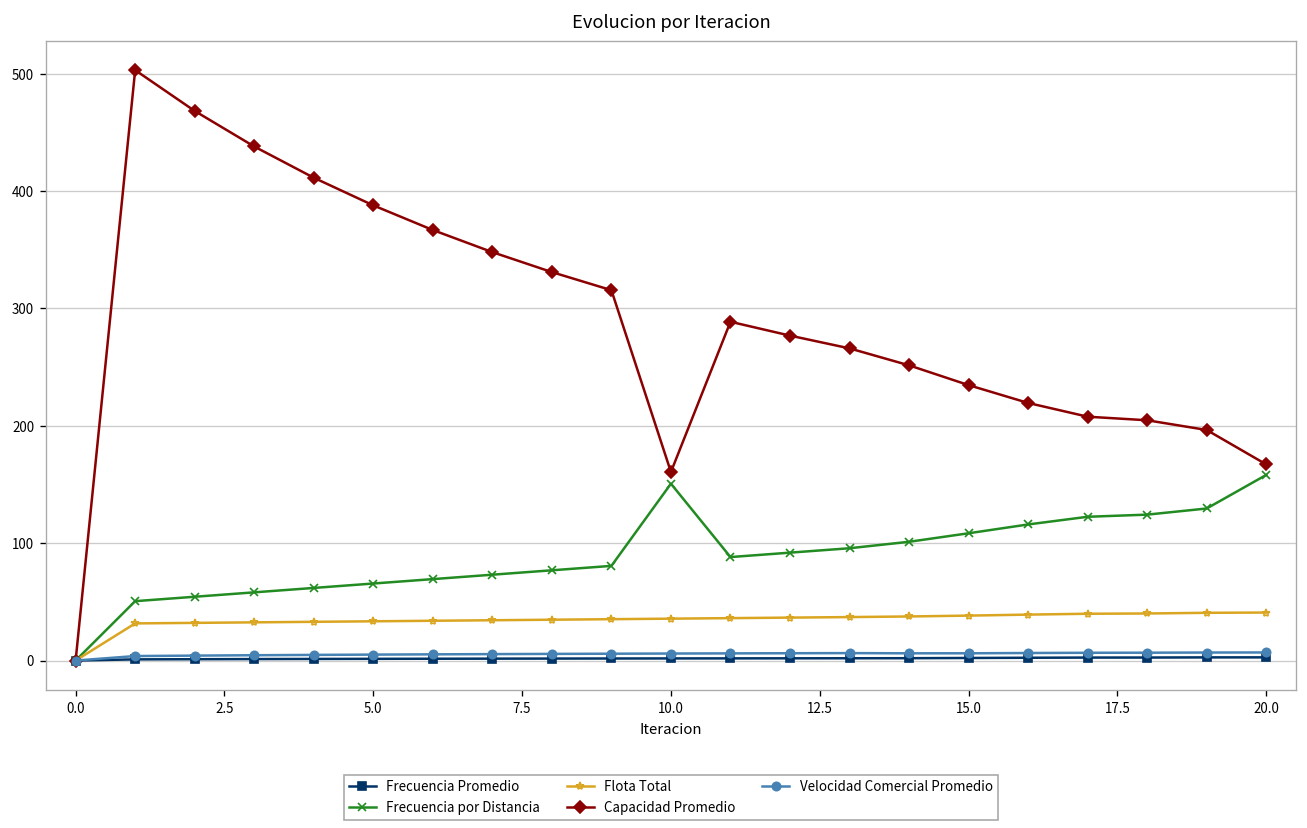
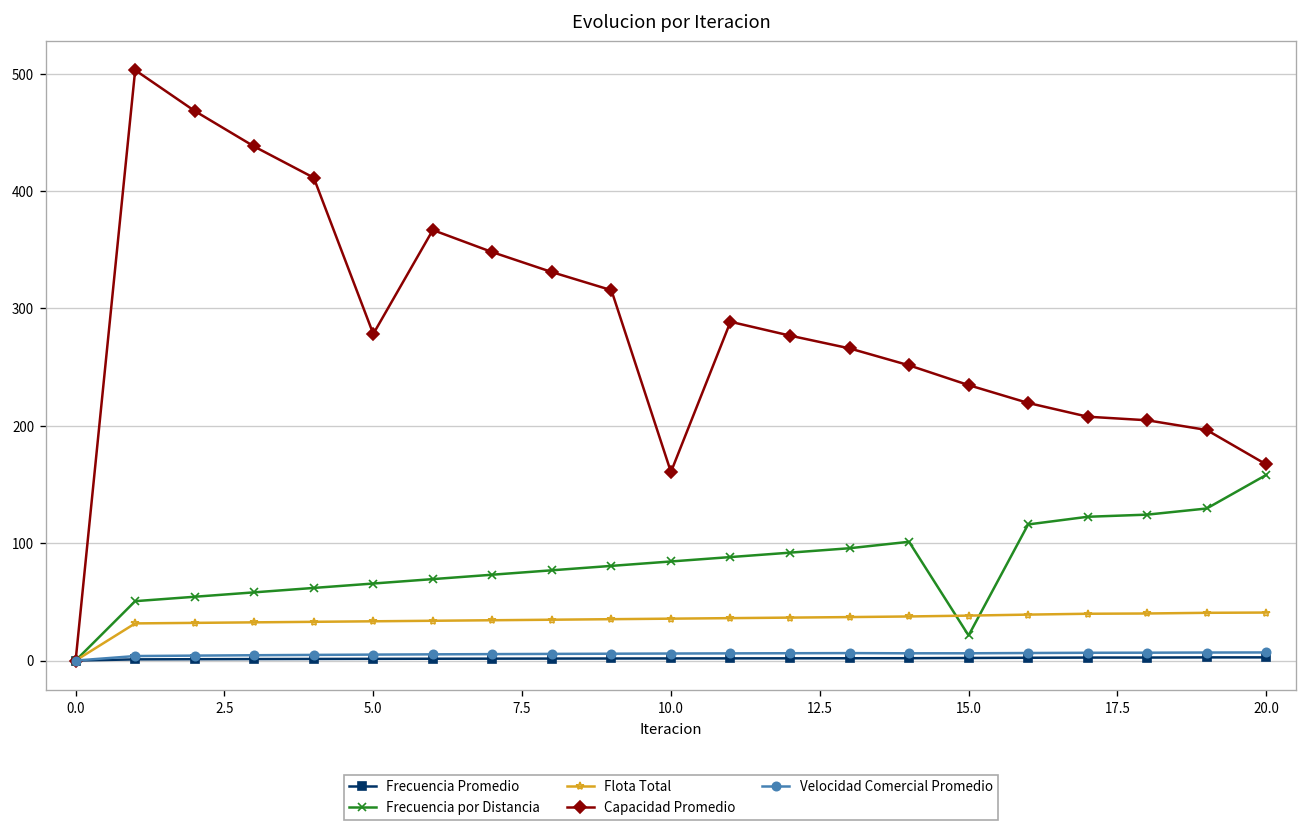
Capacidad Promedio, 5.0: 390 -> 280
Frecuencia por Distancia, 10.0: 150 -> 80
Frecuencia por Distancia, 15.0: 110 -> 20
